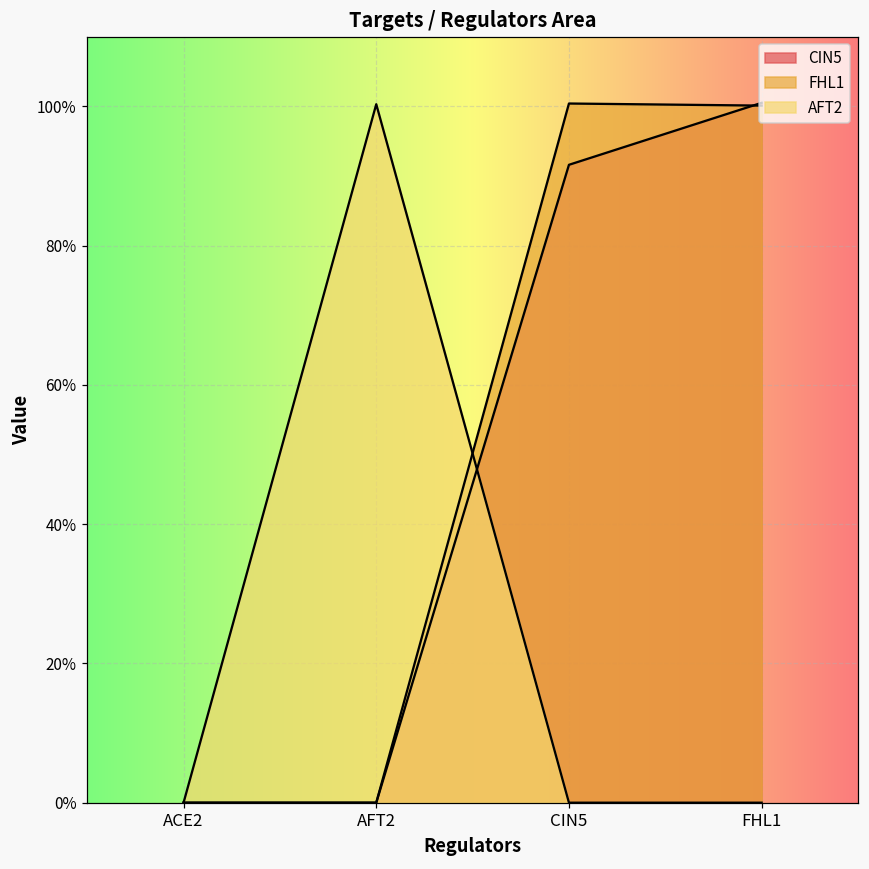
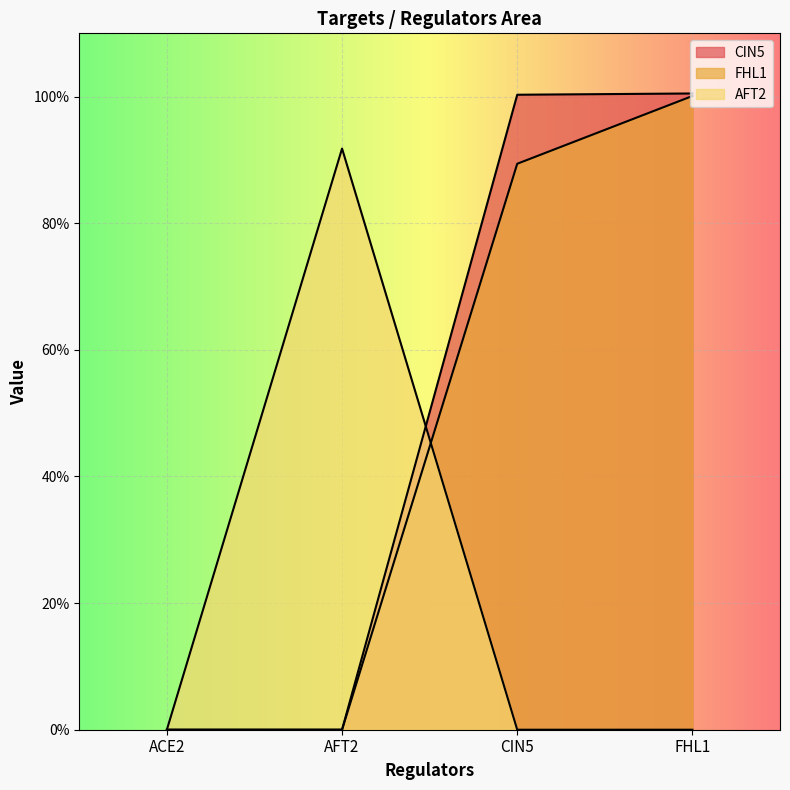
AFT2, AFT2: 100% -> 92%
CIN5, CIN5: 92% -> 100%
FHL1, CIN5: 100% -> 89%
